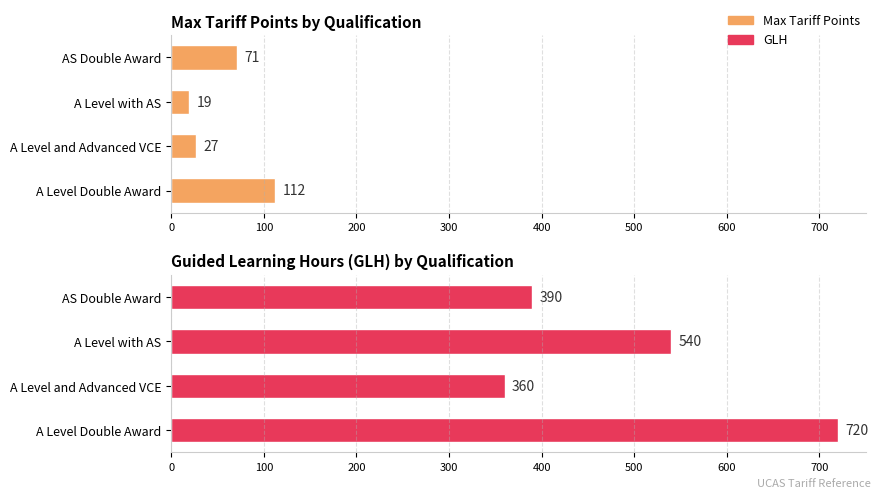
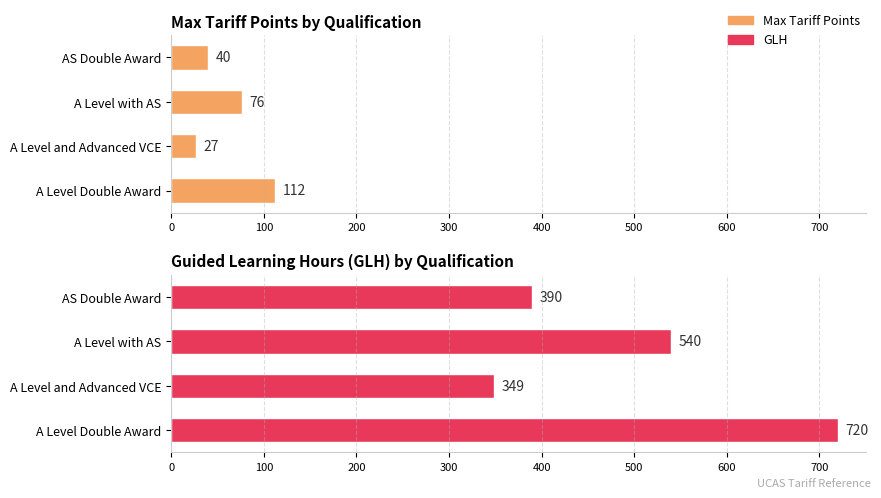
Max Tariff Points by Qualification, AS Double Award: 71 -> 40
Max Tariff Points by Qualification, A Level with AS: 19 -> 76
Guided Learning Hours (GLH) by Qualification, A Level and Advanced VCE: 360 -> 349
